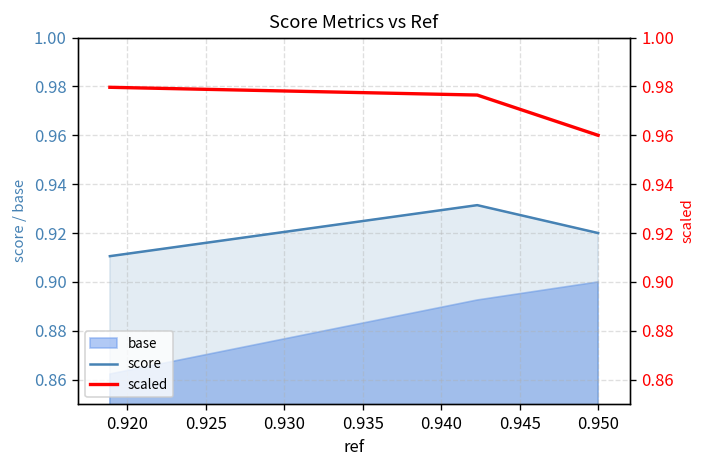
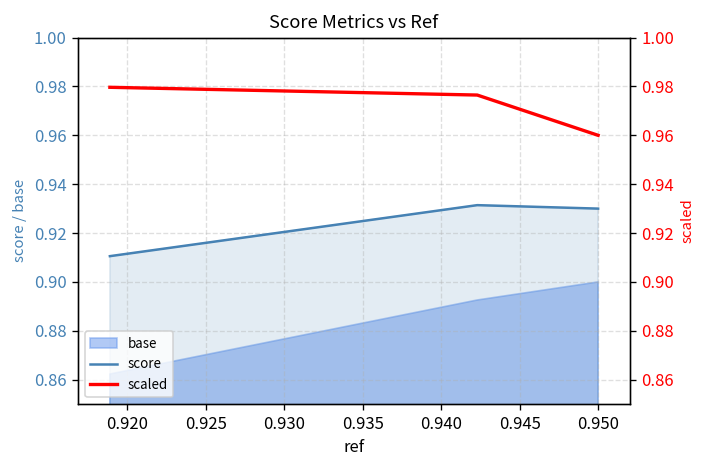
score, 0.950: 0.92 -> 0.93
